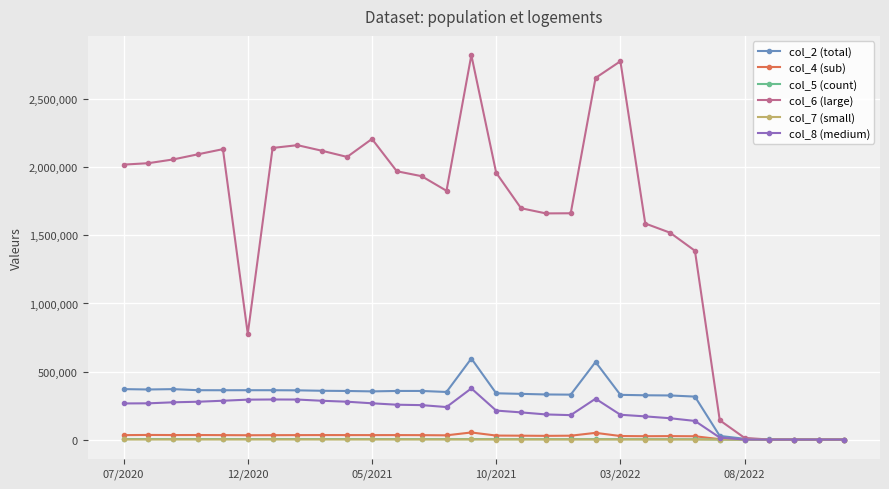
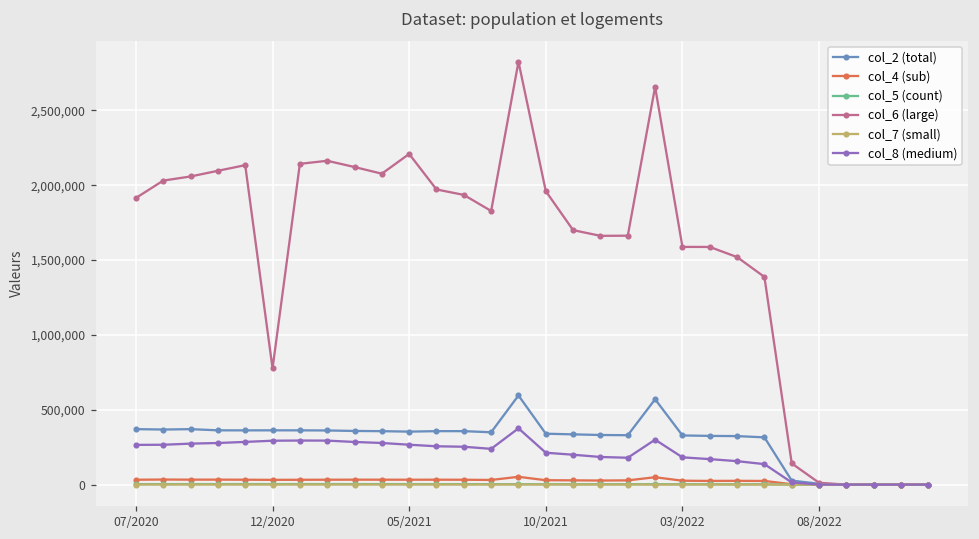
col_6 (large), 07/2020: 2,020,000 -> 1,910,000
col_6 (large), 03/2022: 2,780,000 -> 1,590,000
